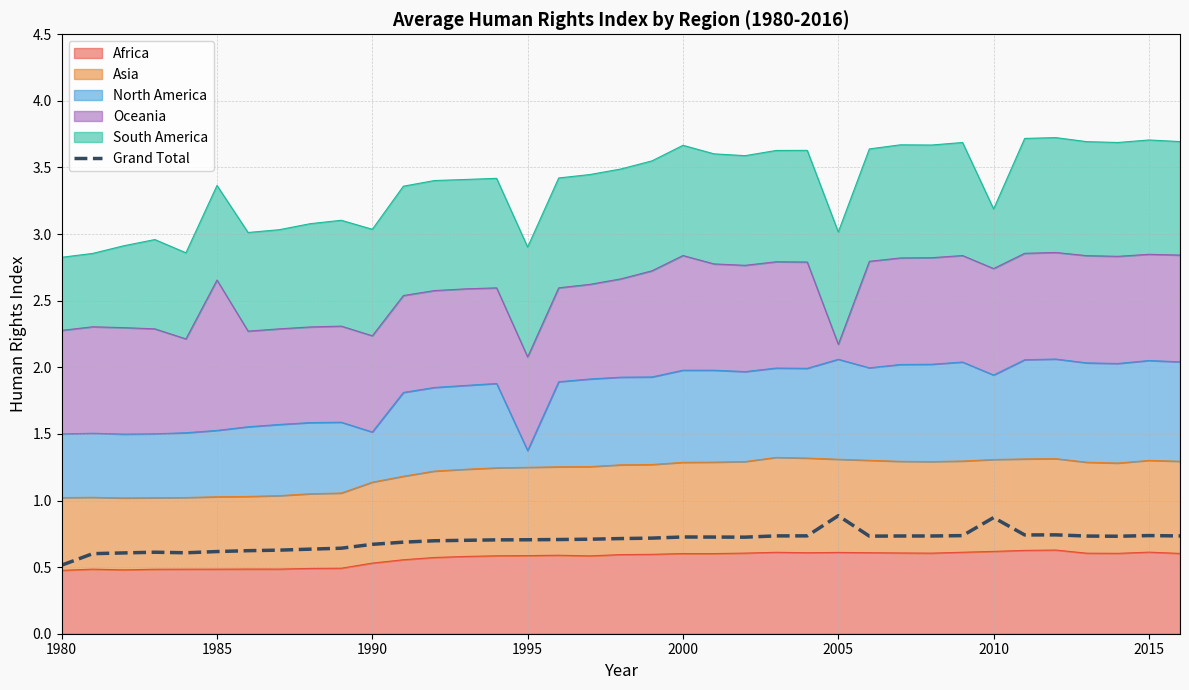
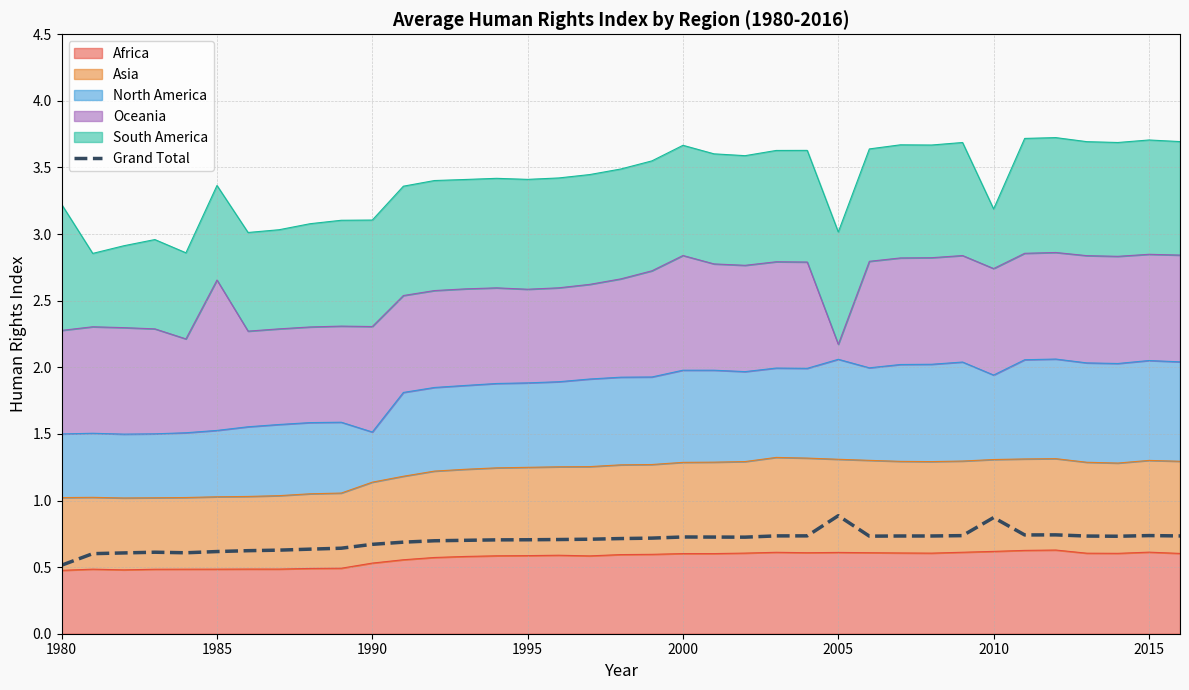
South America, 1980: 0.55 -> 0.95
Oceania, 1990: 0.72 -> 0.79
North America, 1995: 0.13 -> 0.63
